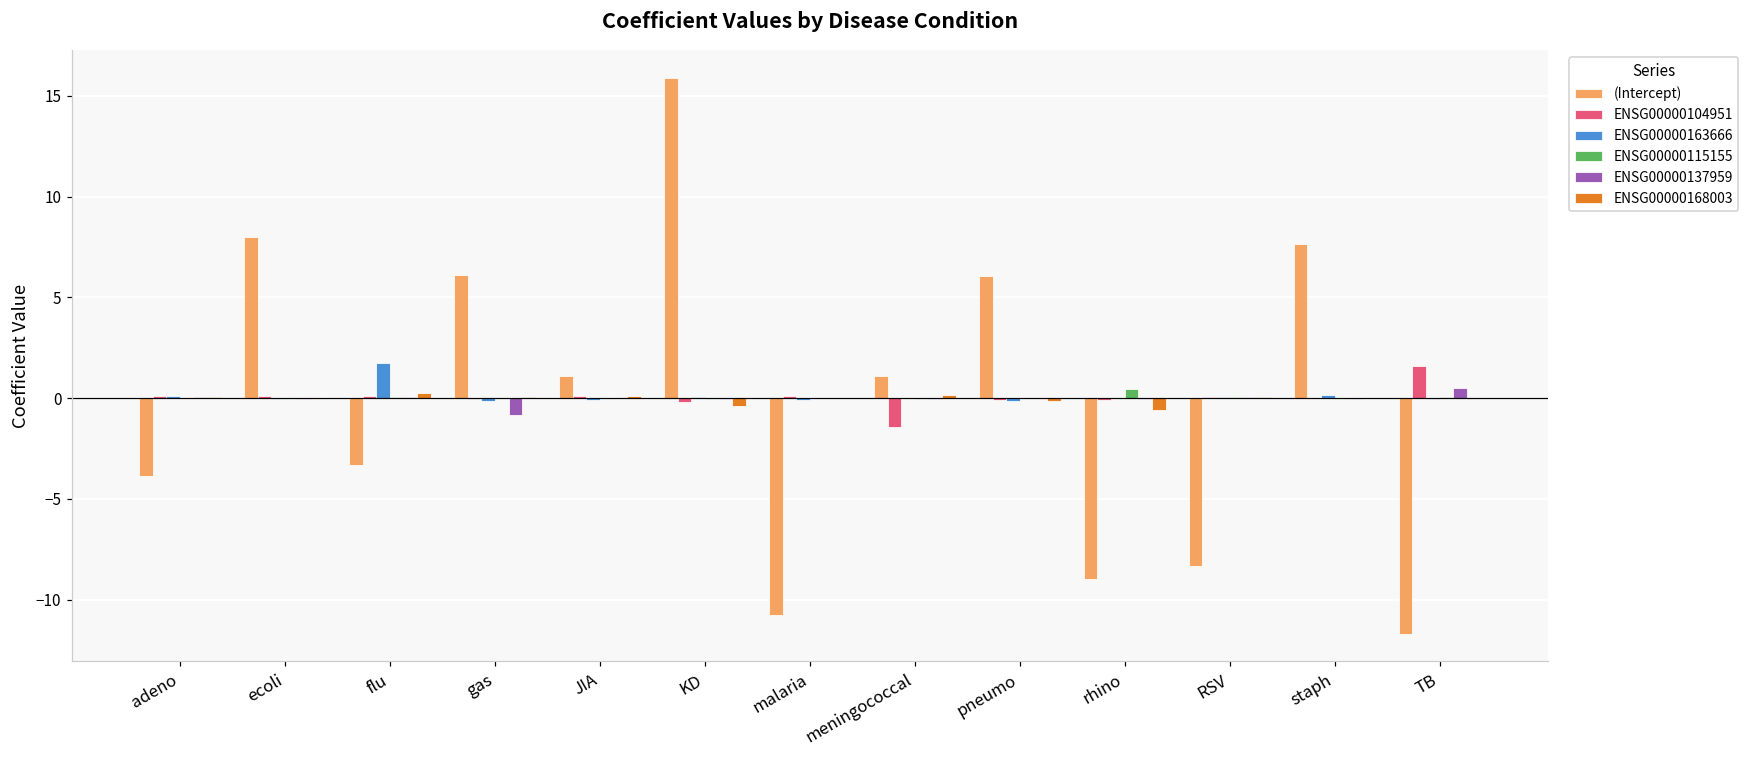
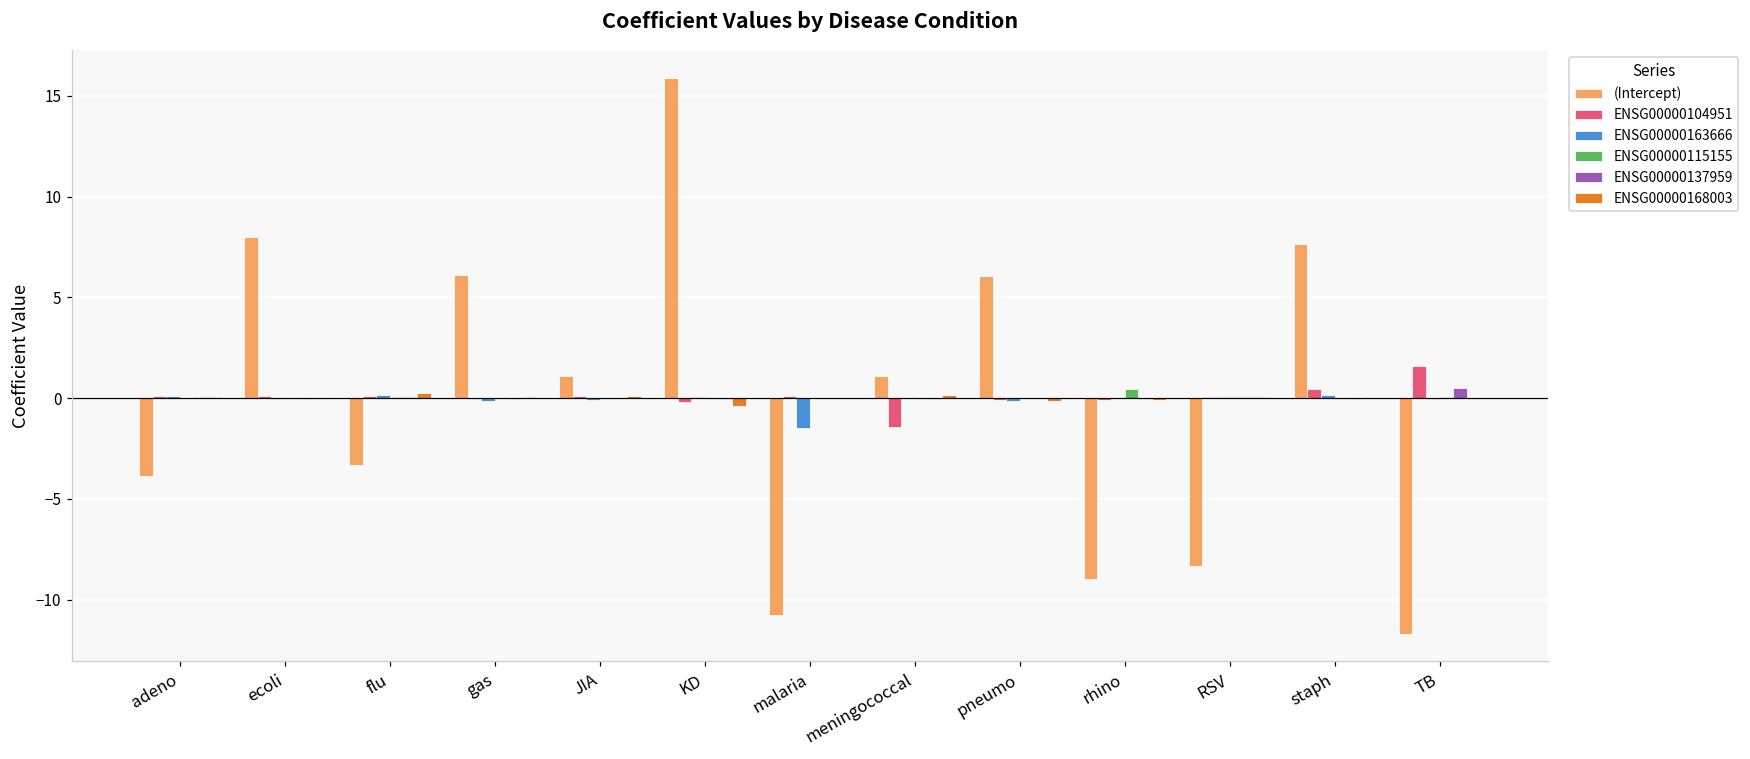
ENSG00000163666, flu: 1.7 -> 0.1
ENSG00000137959, gas: -0.9 -> 0.0
ENSG00000163666, malaria: -0.1 -> -1.5
ENSG00000168003, rhino: -0.6 -> -0.1
ENSG00000104951, staph: 0.0 -> 0.5
